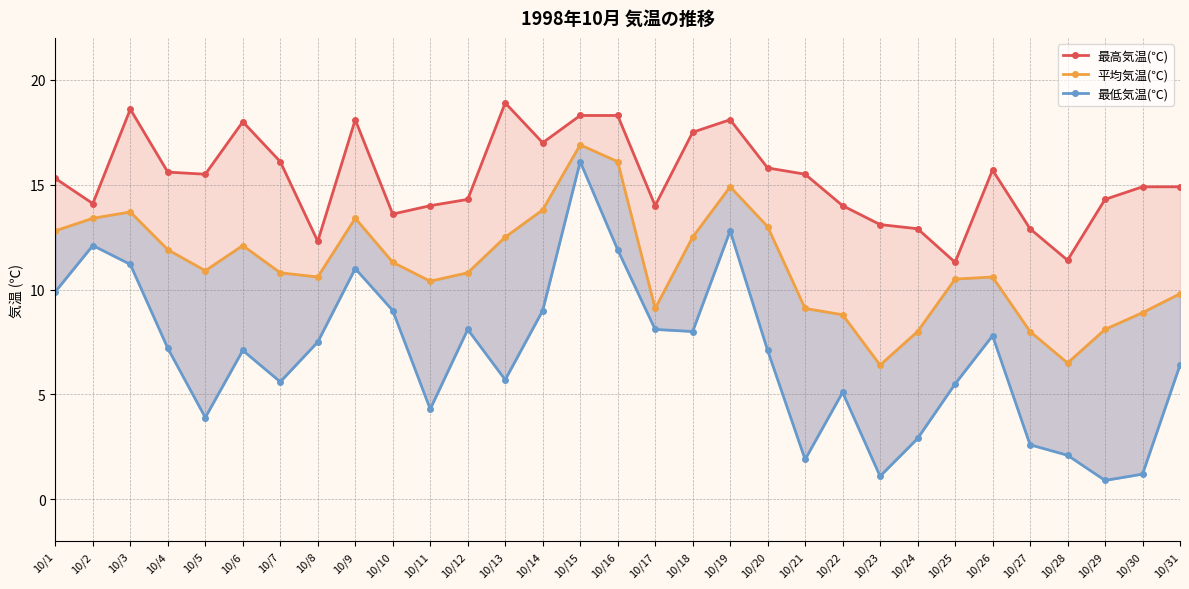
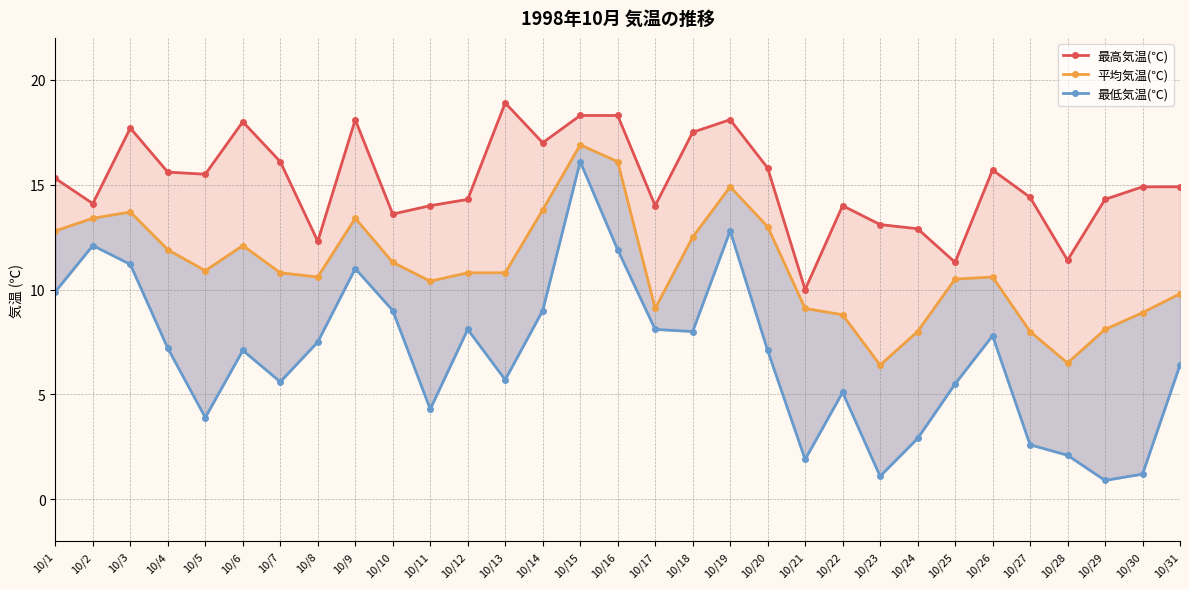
最高気温(℃), 10/3: 18.6 -> 17.7
平均気温(℃), 10/13: 12.5 -> 10.8
最高気温(℃), 10/21: 15.5 -> 10.0
最高気温(℃), 10/27: 12.9 -> 14.4
